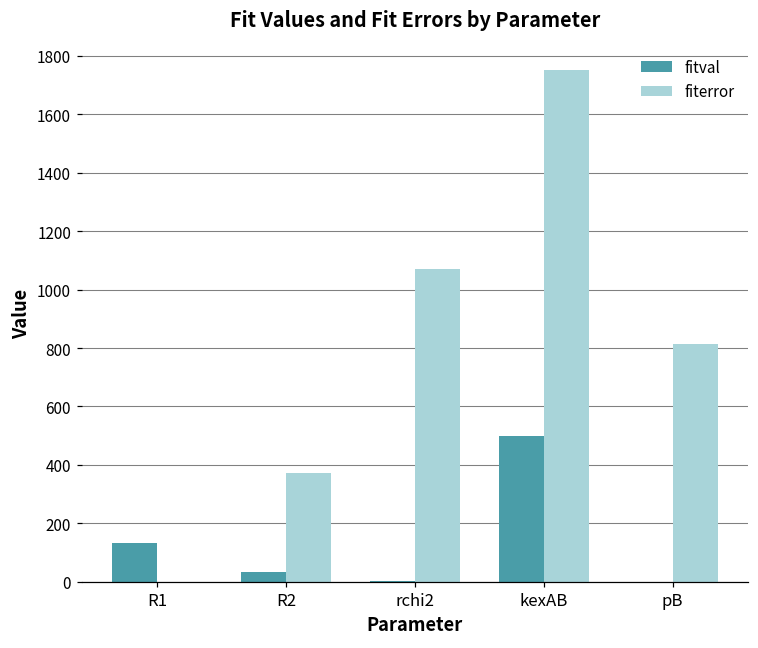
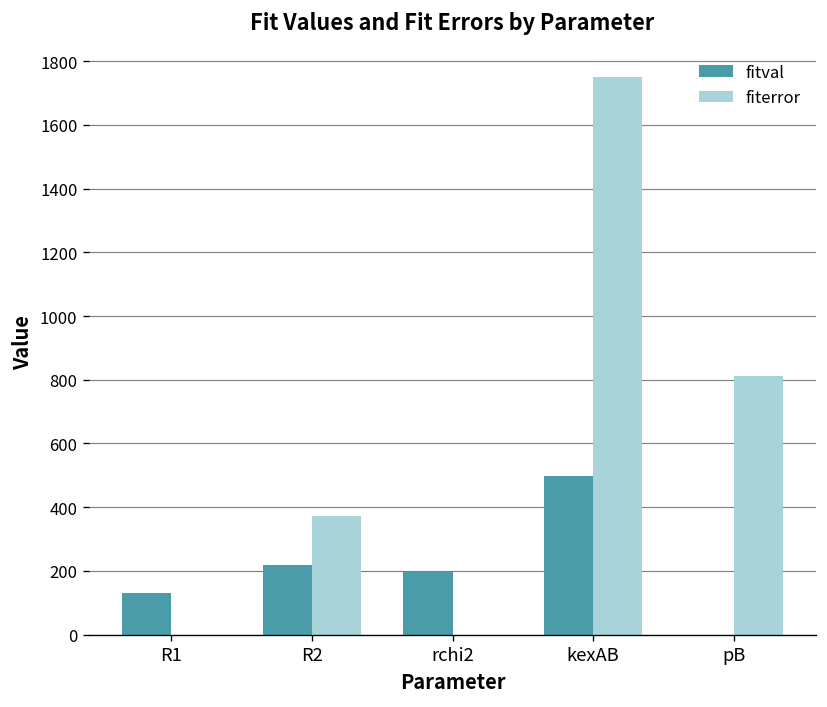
fitval, R2: 30 -> 220
fitval, rchi2: 0 -> 200
fiterror, rchi2: 1070 -> 0
